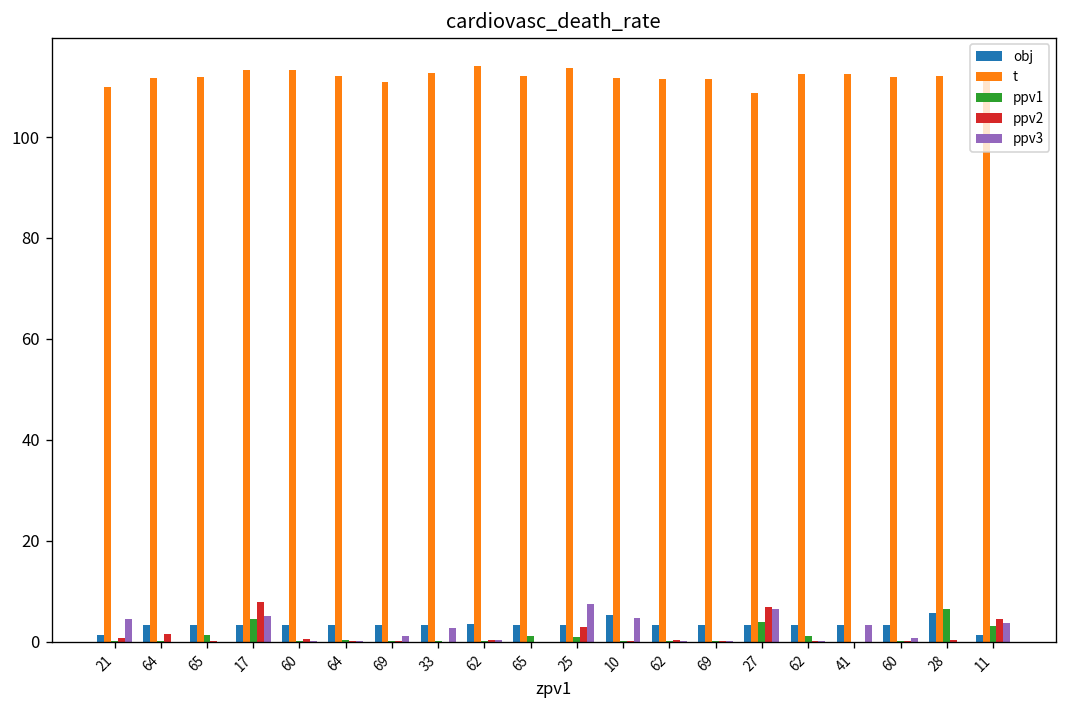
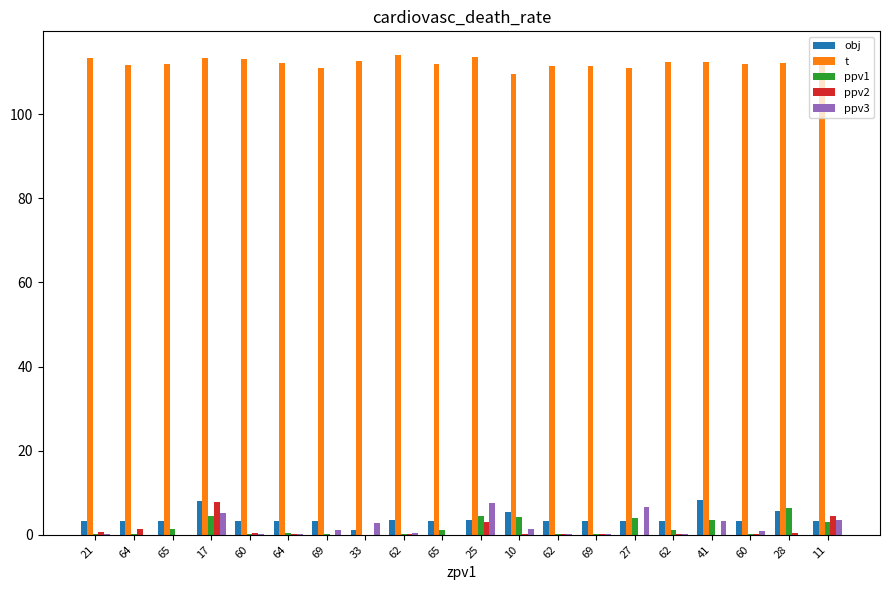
obj, 21: 1 -> 3
t, 21: 110 -> 113
ppv3, 21: 5 -> 0
obj, 17: 3 -> 8
obj, 33: 3 -> 1
ppv1, 25: 1 -> 4
t, 10: 112 -> 110
ppv1, 10: 0 -> 4
ppv3, 10: 5 -> 1
t, 27: 109 -> 111
ppv2, 27: 7 -> 0
obj, 41: 3 -> 8
ppv1, 41: 0 -> 3
obj, 11: 1 -> 3
